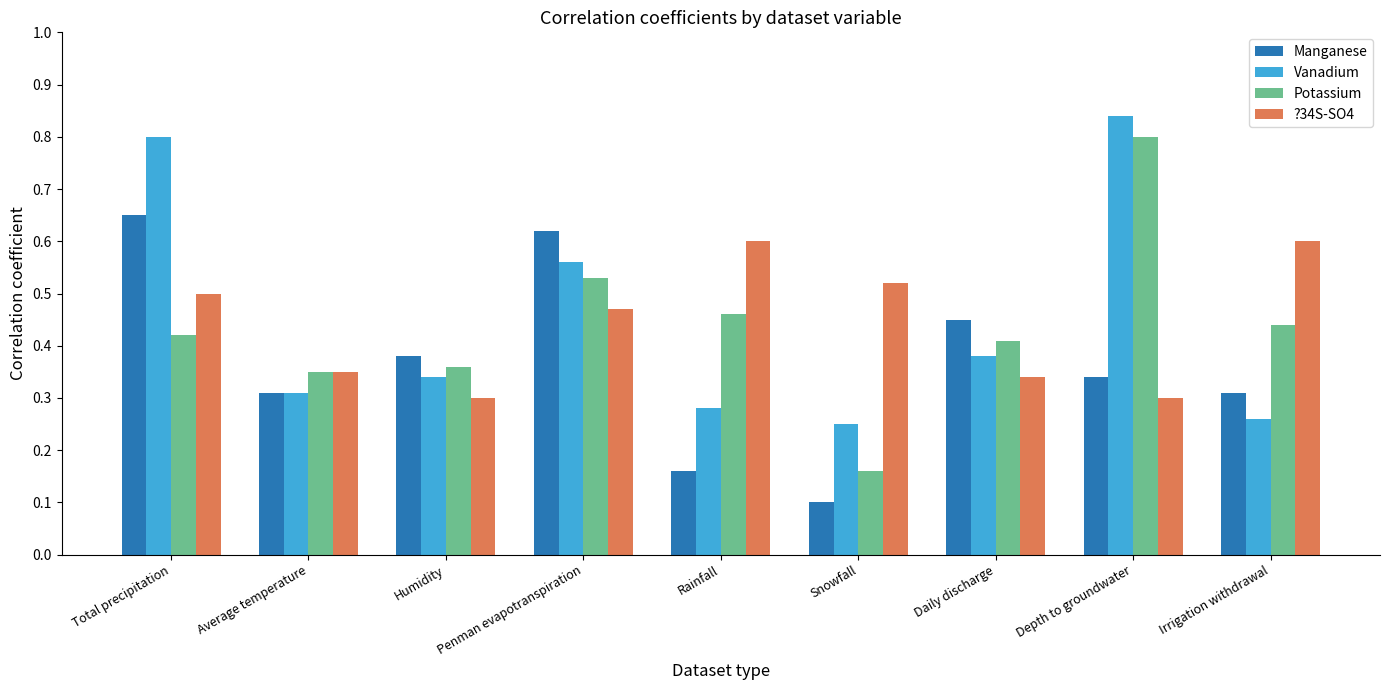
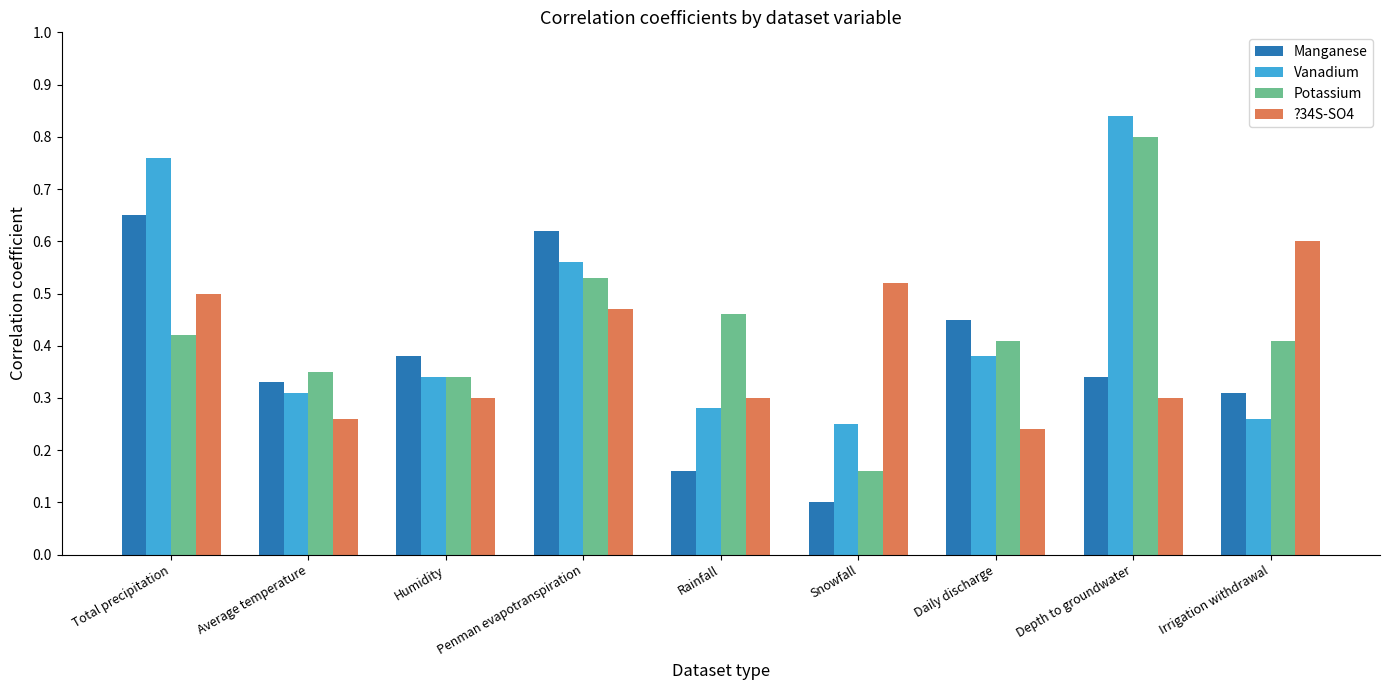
Vanadium, Total precipitation: 0.80 -> 0.76
Manganese, Average temperature: 0.31 -> 0.33
?34S-SO4, Average temperature: 0.35 -> 0.26
Potassium, Humidity: 0.36 -> 0.34
?34S-SO4, Rainfall: 0.6 -> 0.3
?34S-SO4, Daily discharge: 0.34 -> 0.24
Potassium, Irrigation withdrawal: 0.44 -> 0.41
